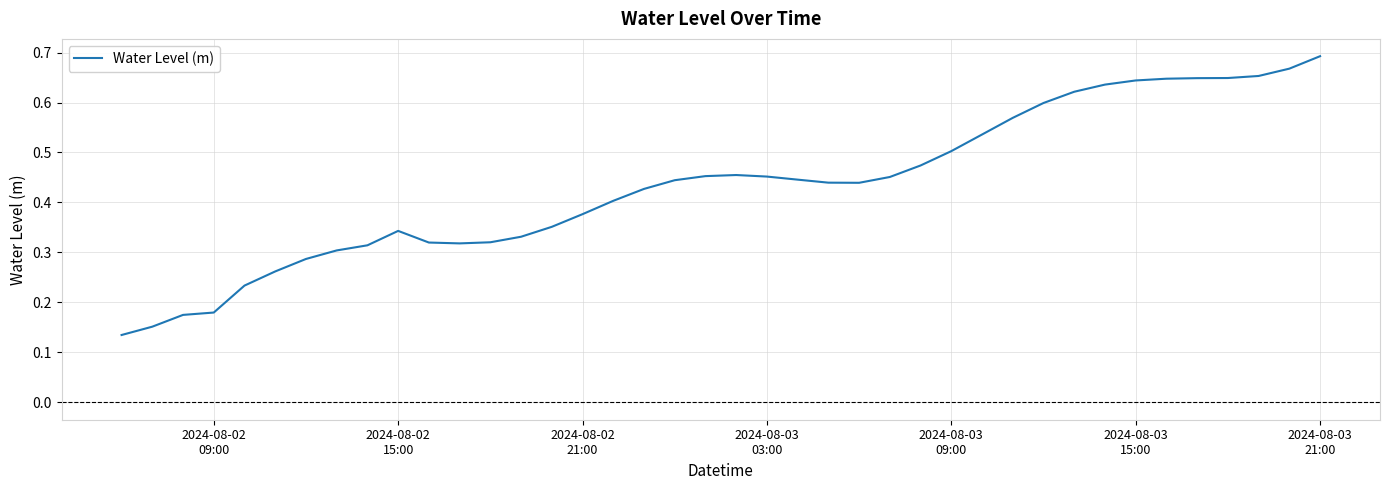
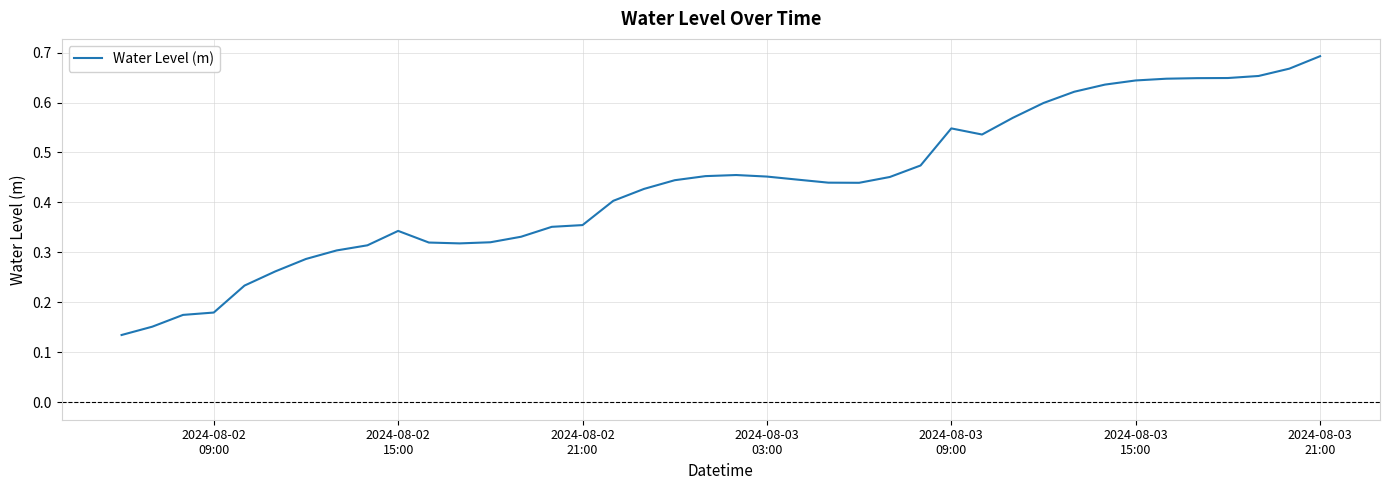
2024-08-02 21:00: 0.38 -> 0.35
2024-08-03 09:00: 0.50 -> 0.55
